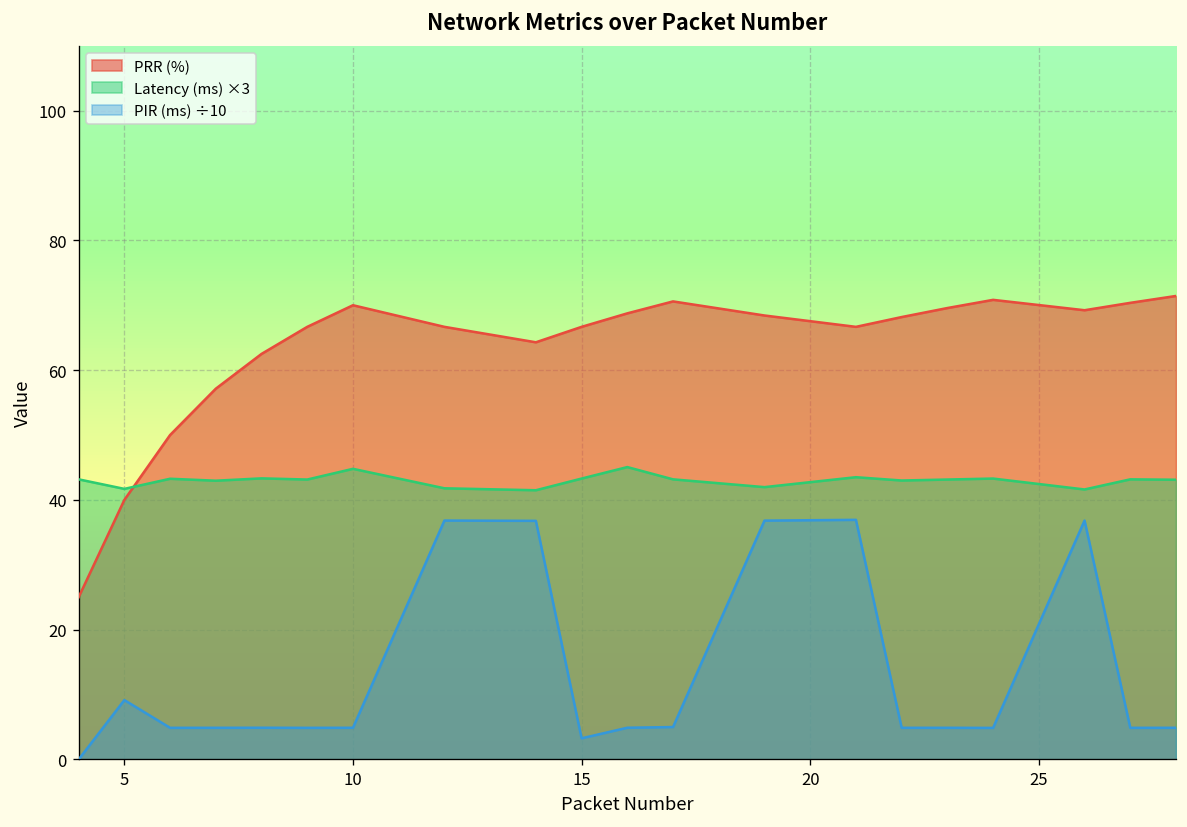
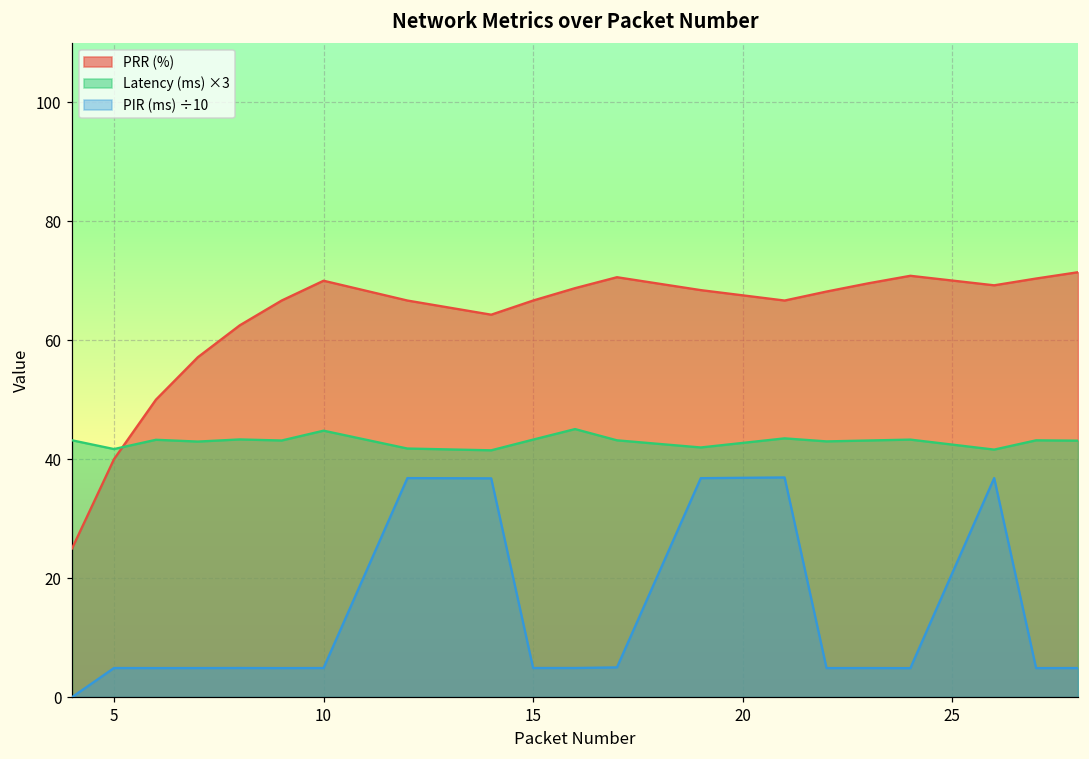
PIR (ms) ÷10, 5: 9 -> 5
PIR (ms) ÷10, 15: 3 -> 5
